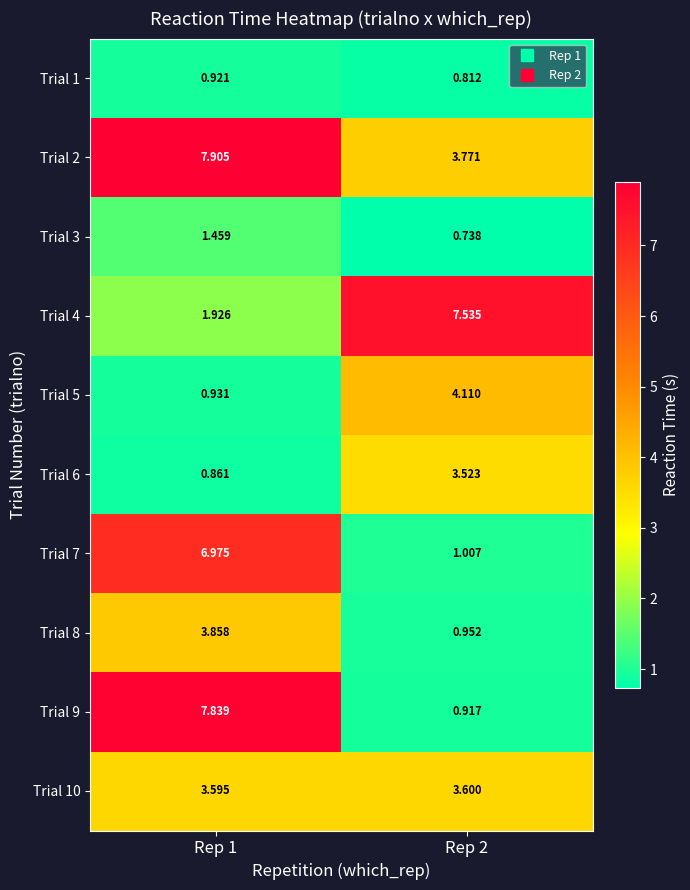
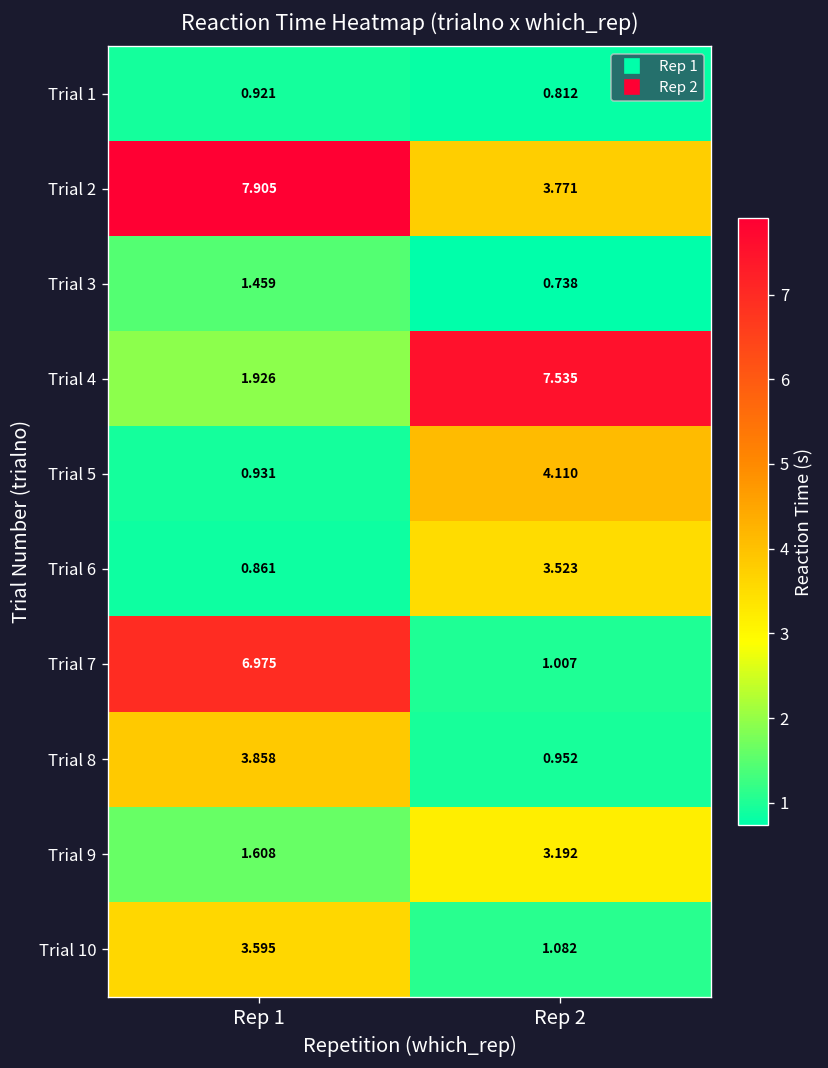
Trial 9, Rep 1: 7.839 -> 1.608
Trial 9, Rep 2: 0.917 -> 3.192
Trial 10, Rep 2: 3.600 -> 1.082
